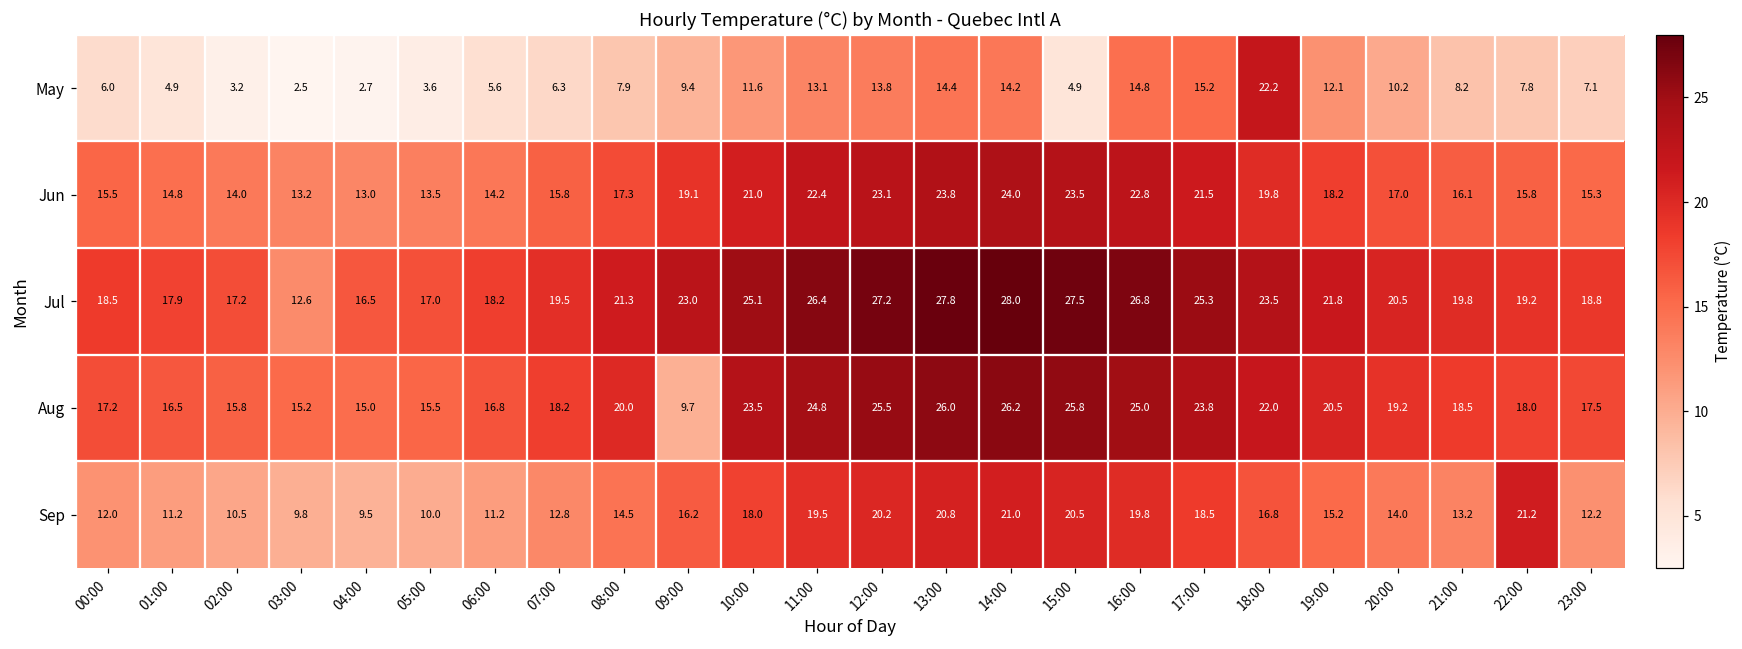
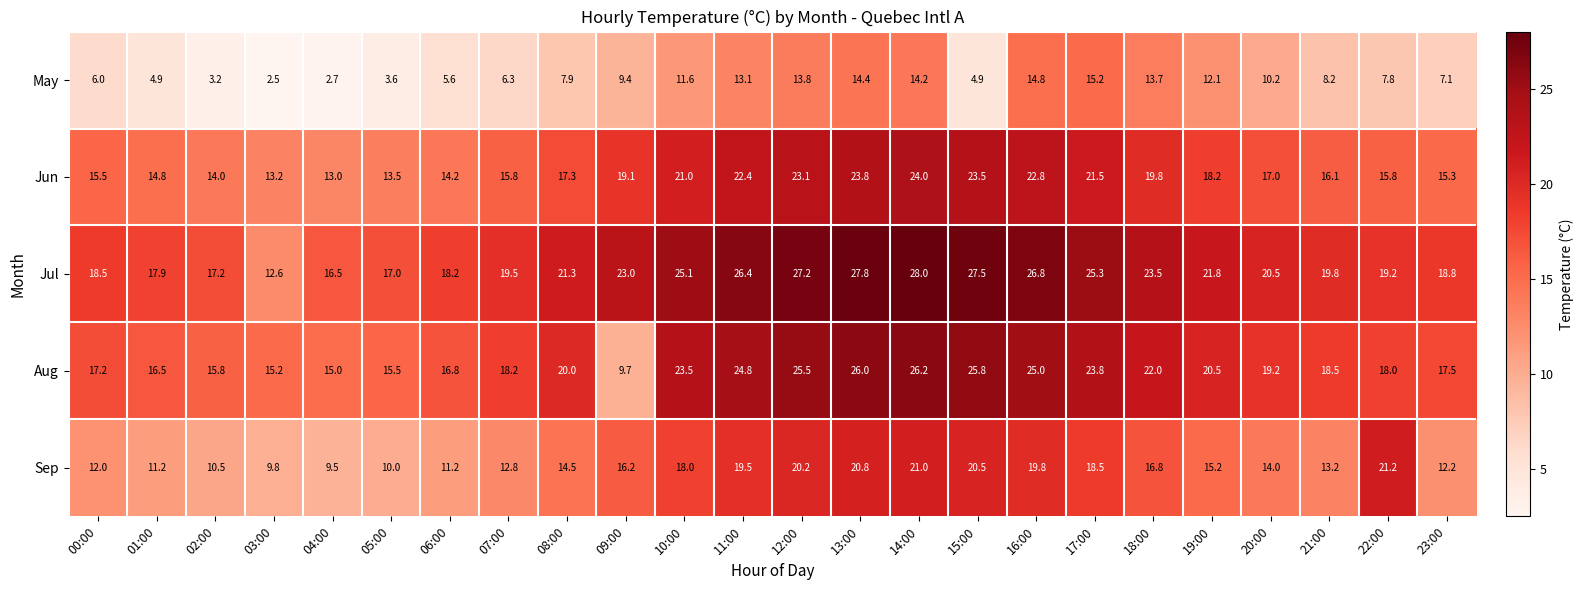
May, 18:00: 22.2 -> 13.7
